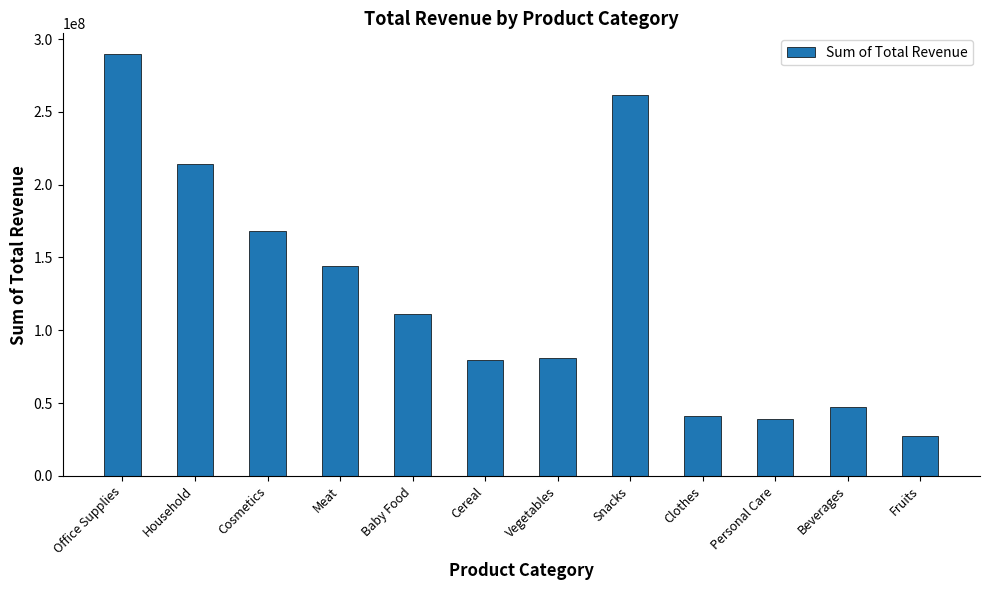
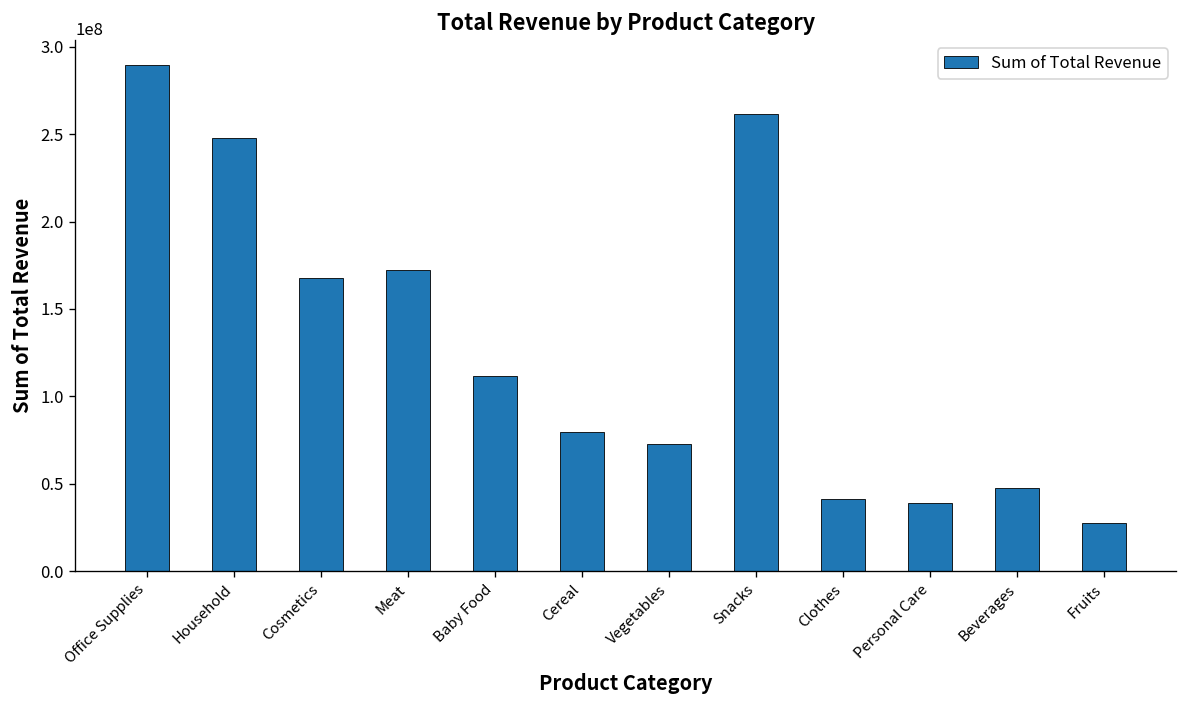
Household: 214000000 -> 248000000
Meat: 144000000 -> 172000000
Vegetables: 81000000 -> 73000000
